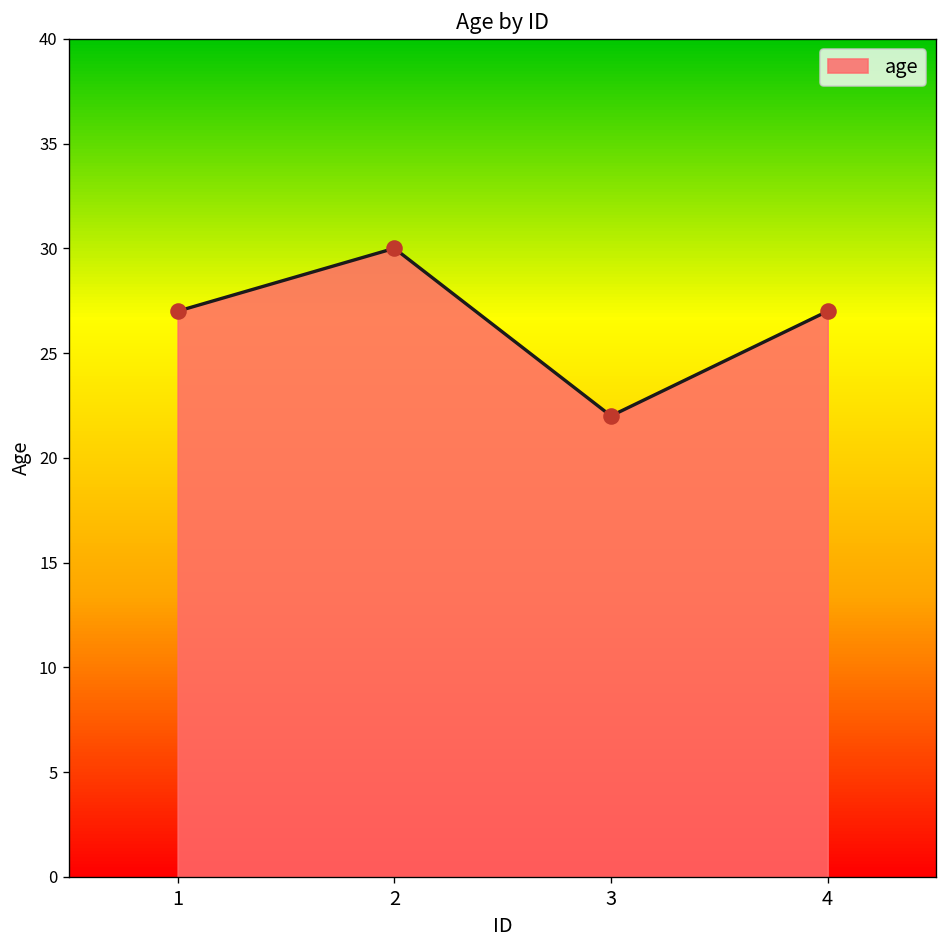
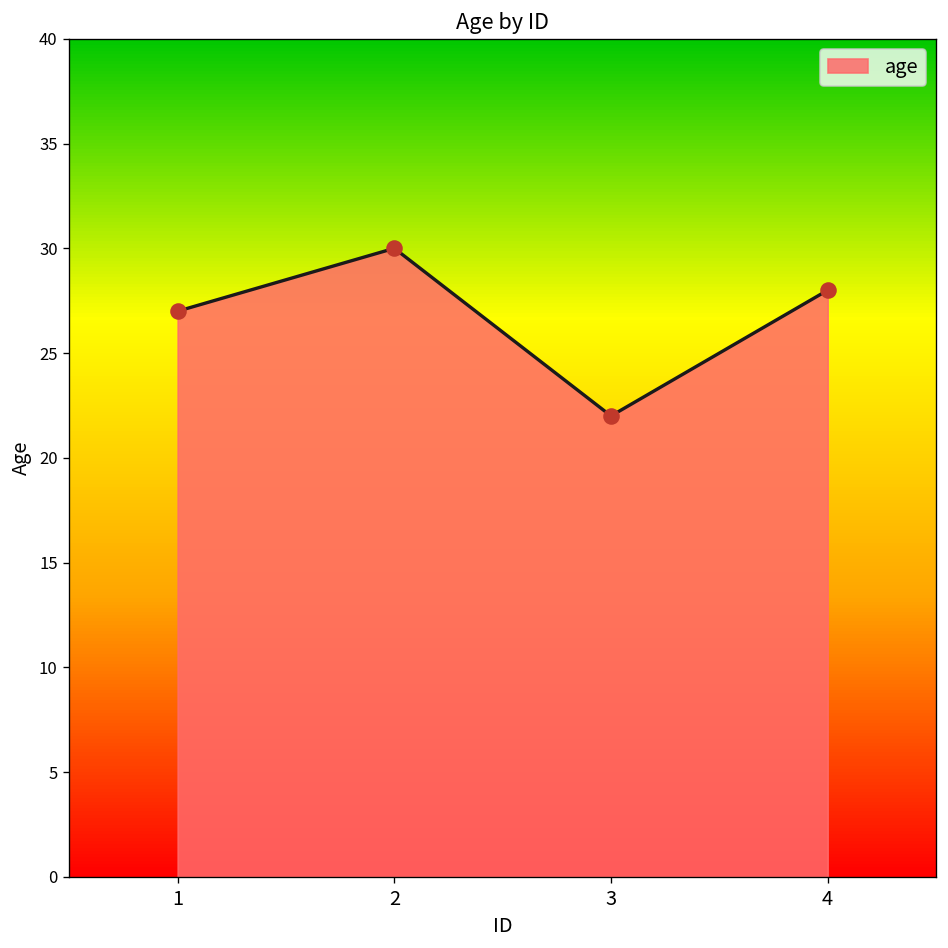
4: 27 -> 28
